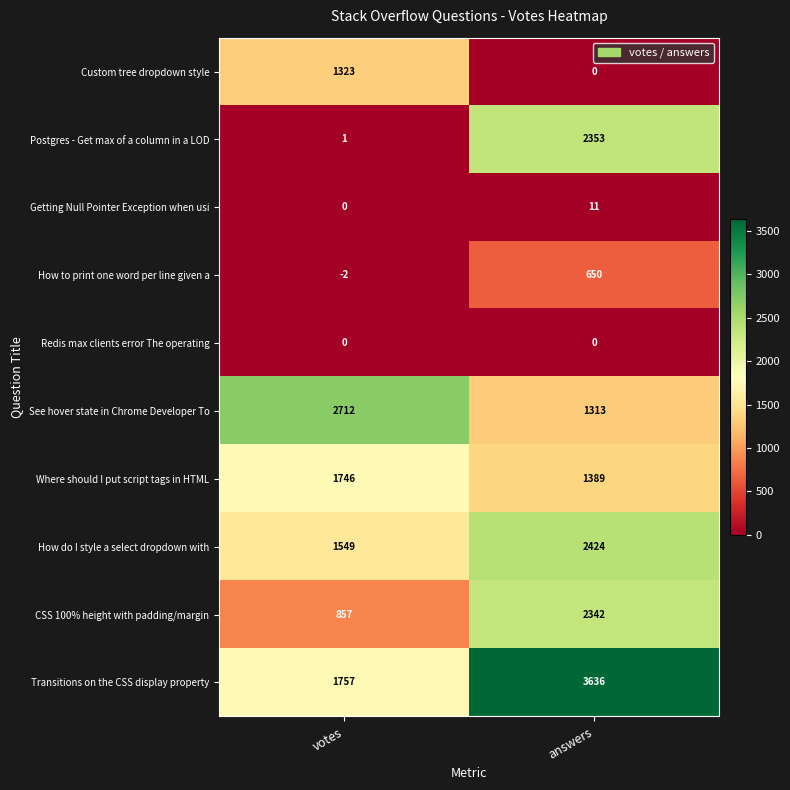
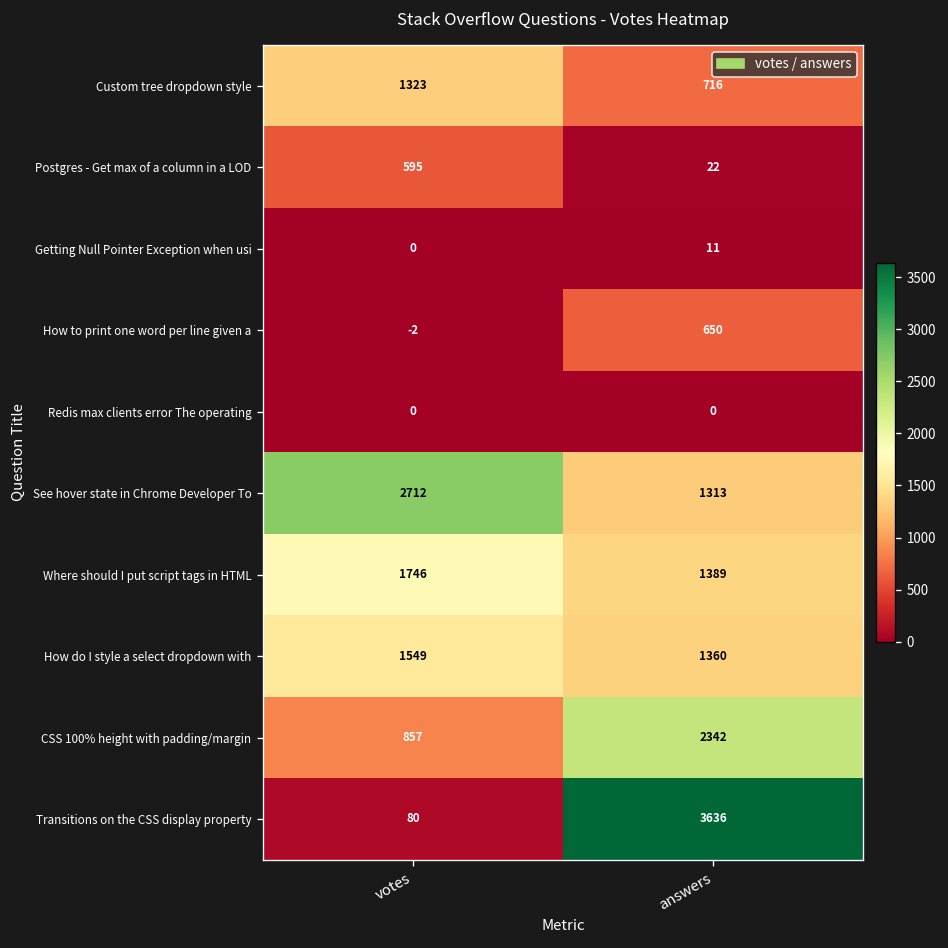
Custom tree dropdown style, answers: 0 -> 716
Postgres - Get max of a column in a LOD, votes: 1 -> 595
Postgres - Get max of a column in a LOD, answers: 2353 -> 22
How do I style a select dropdown with, answers: 2424 -> 1360
Transitions on the CSS display property, votes: 1757 -> 80
